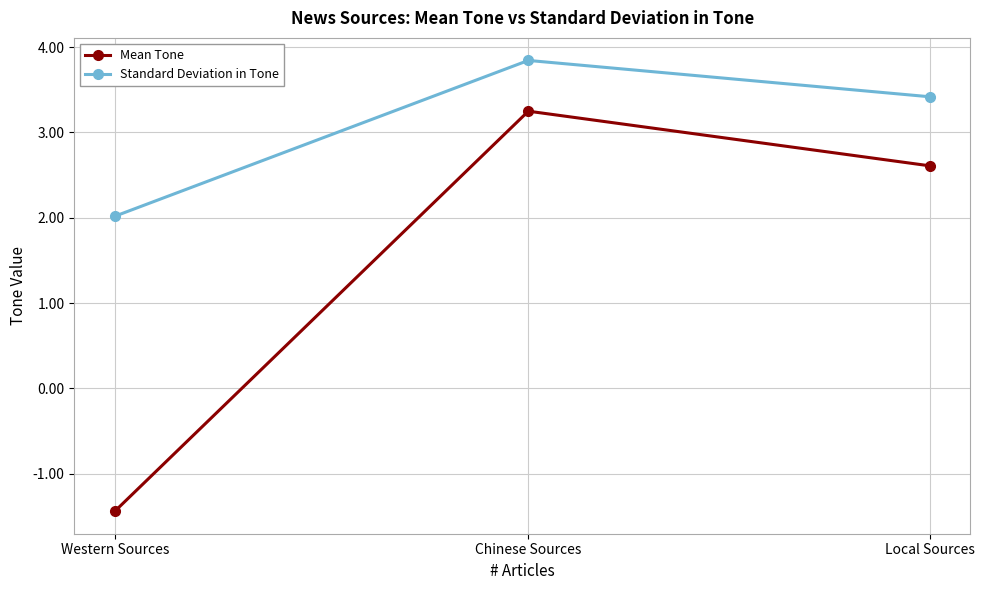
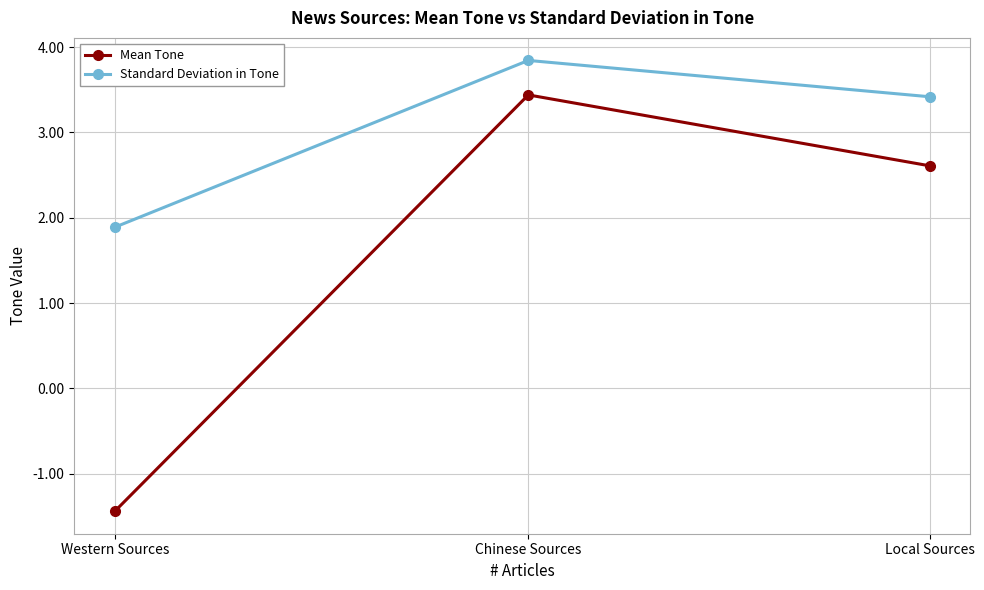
Standard Deviation in Tone, Western Sources: 2.0 -> 1.9
Mean Tone, Chinese Sources: 3.2 -> 3.4
